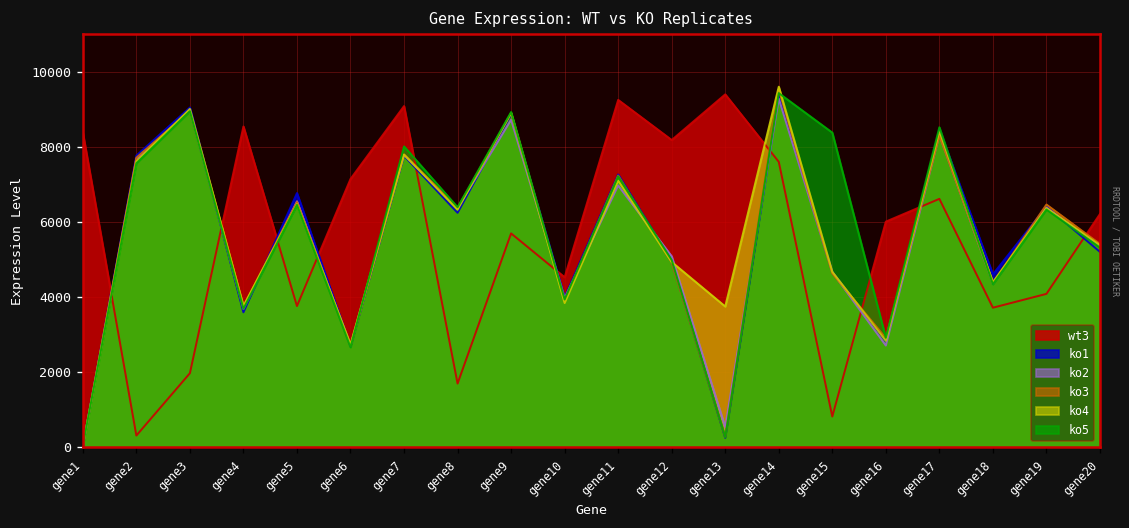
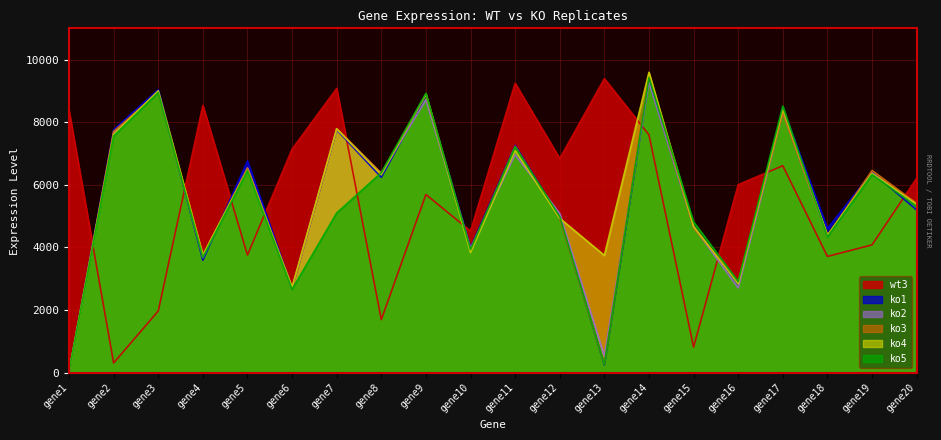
ko5, gene7: 8000 -> 5100
wt3, gene12: 8200 -> 6800
ko5, gene15: 8400 -> 4800
